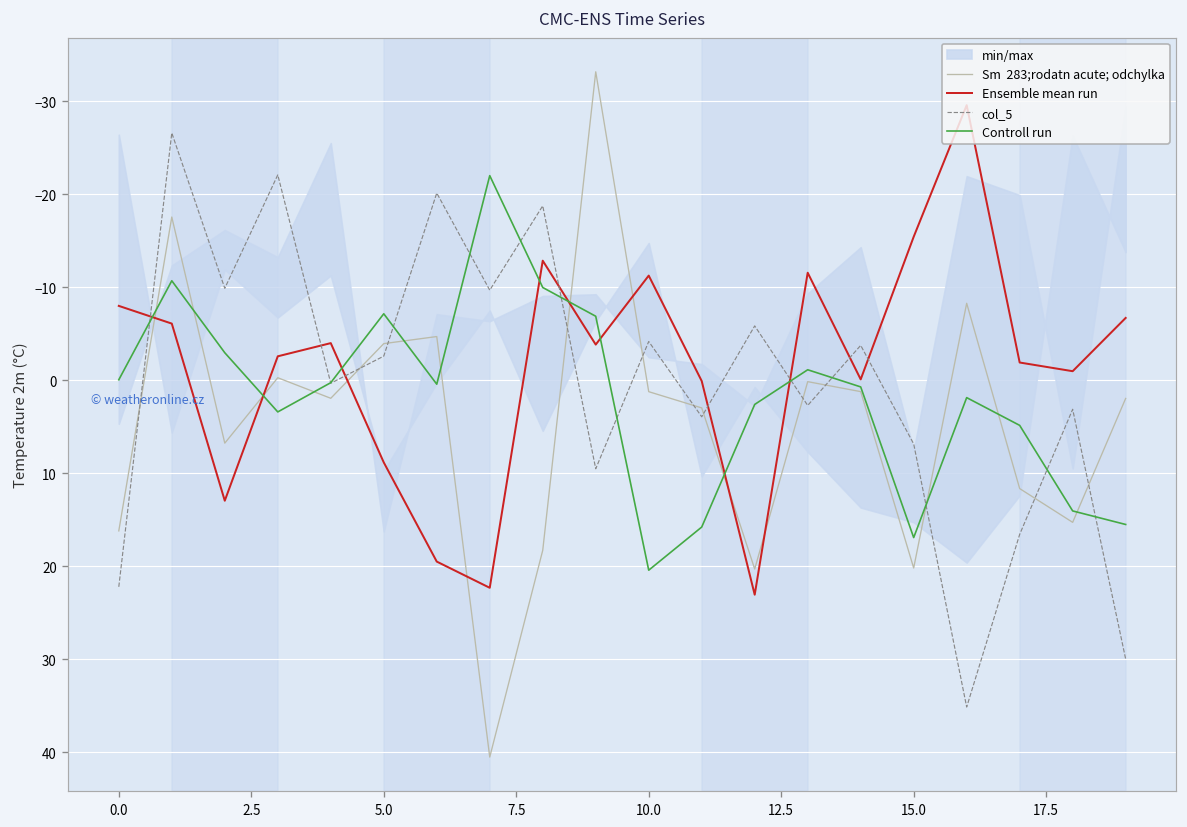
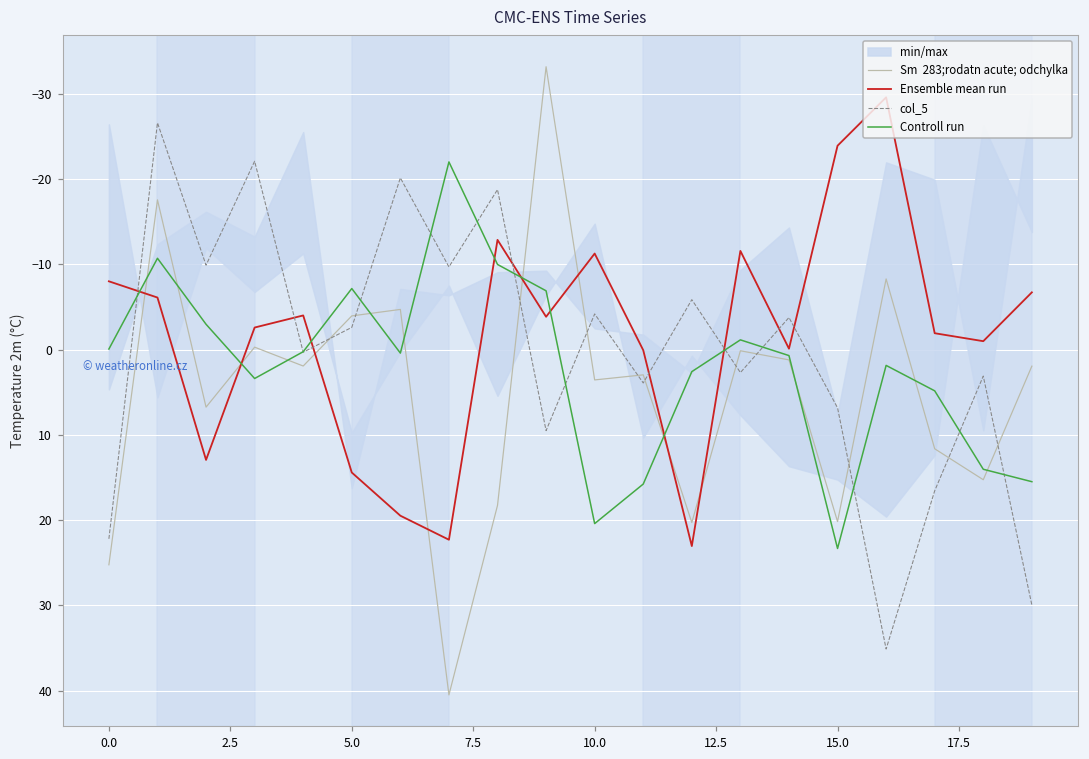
Sm 283;rodatn acute; odchylka, 0.0: 16 -> 25
Ensemble mean run, 5.0: 9 -> 14
Sm 283;rodatn acute; odchylka, 10.0: 1 -> 4
Ensemble mean run, 15.0: -15 -> -24
Controll run, 15.0: 17 -> 23
